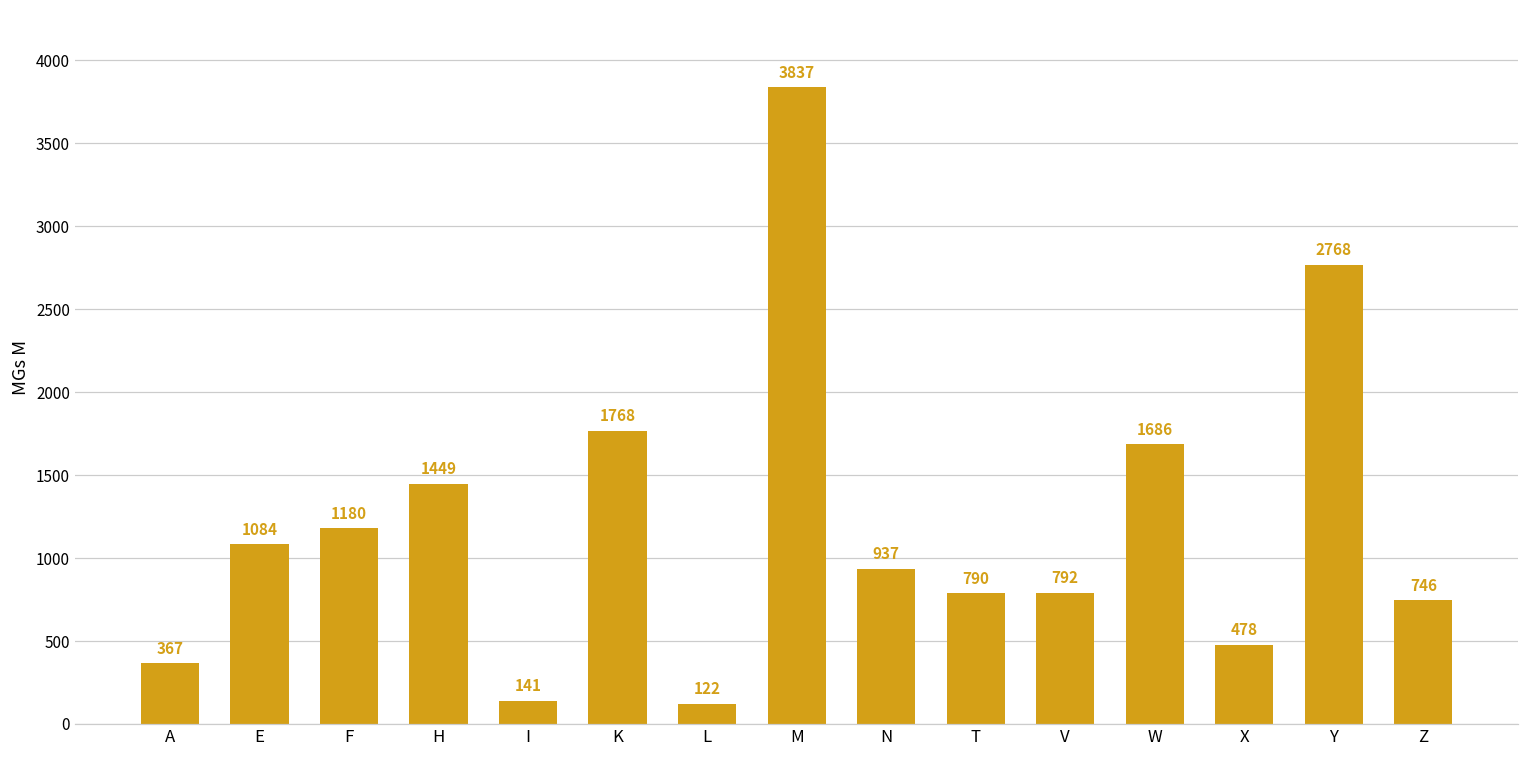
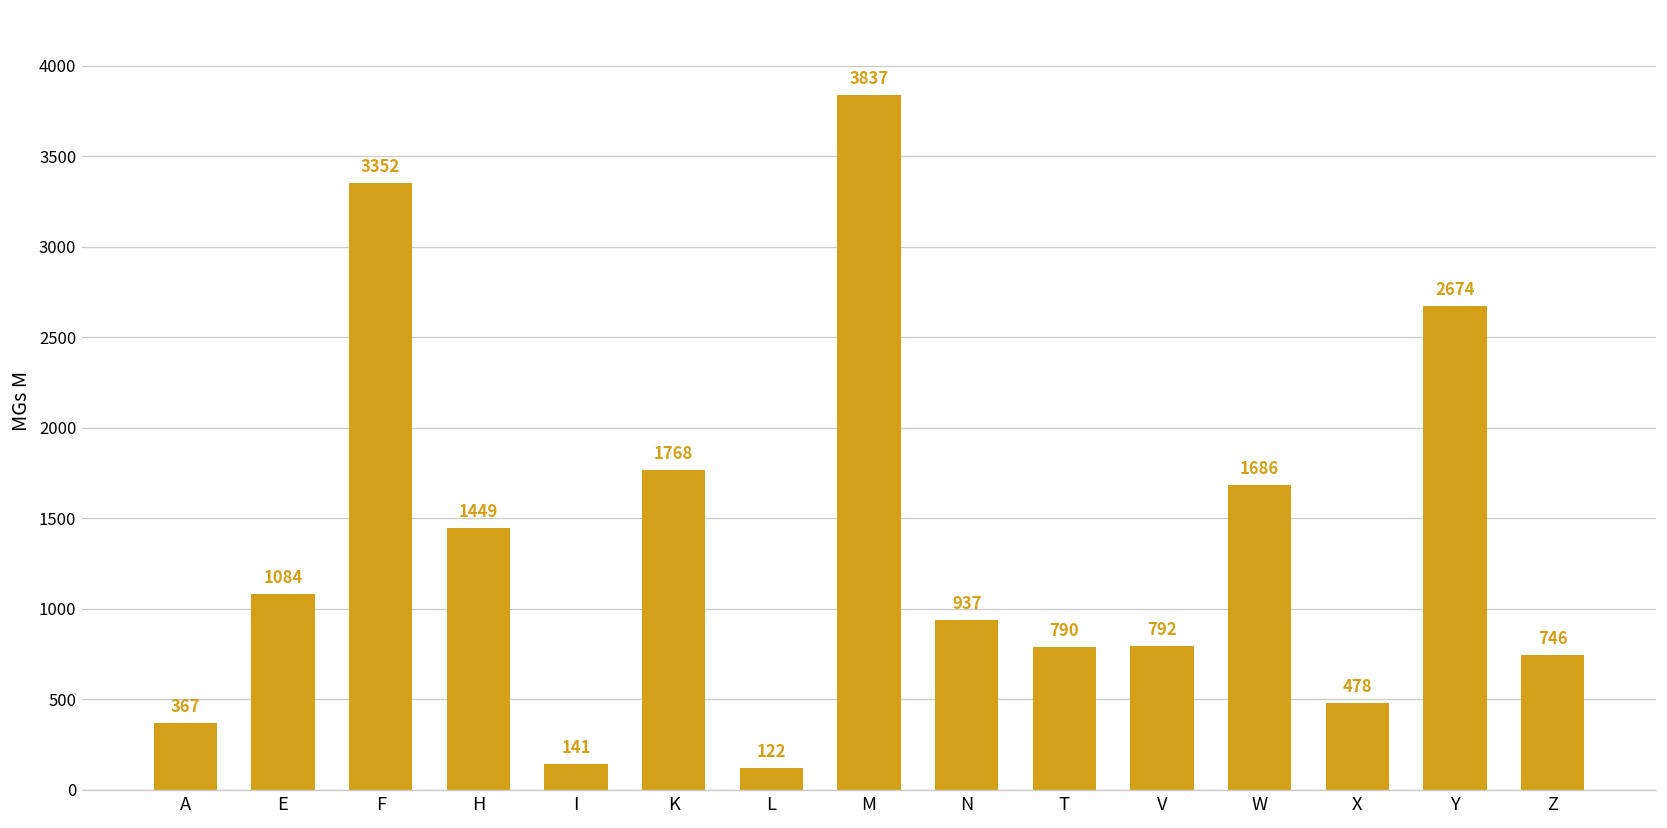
F: 1180 -> 3352
Y: 2768 -> 2674
